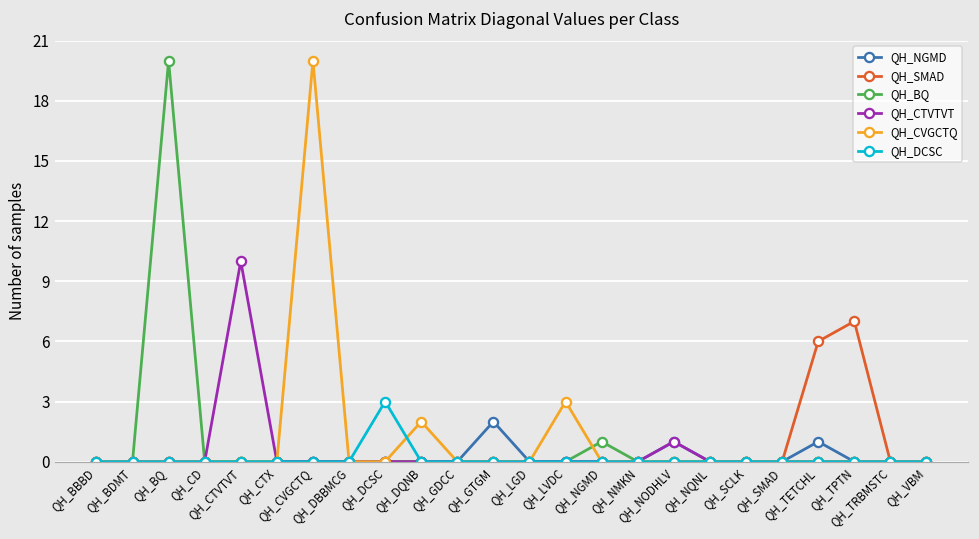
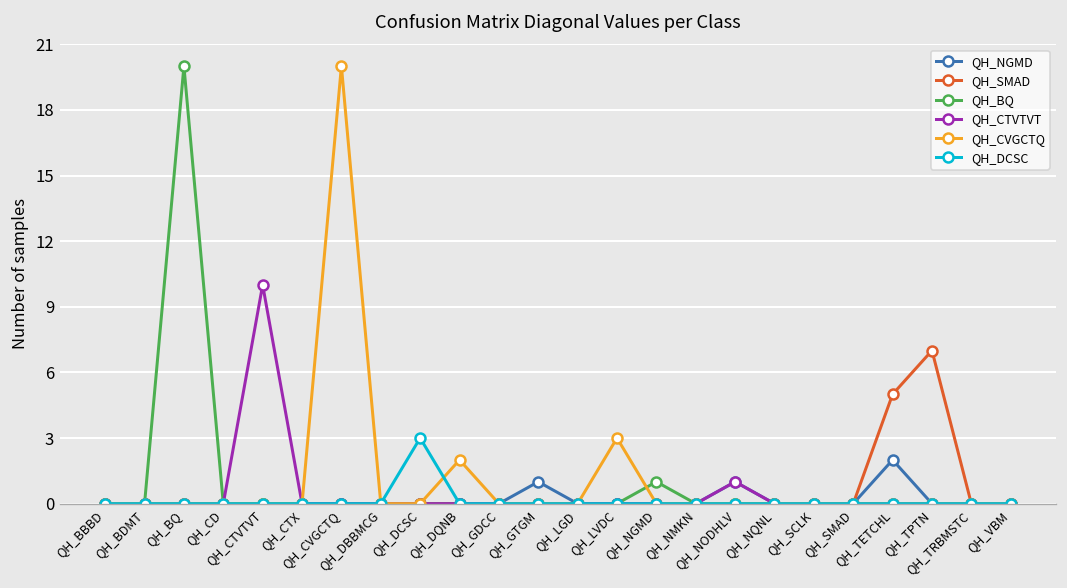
QH_NGMD, QH_GTGM: 2 -> 1
QH_NGMD, QH_TETCHL: 1 -> 2
QH_SMAD, QH_TETCHL: 6 -> 5
